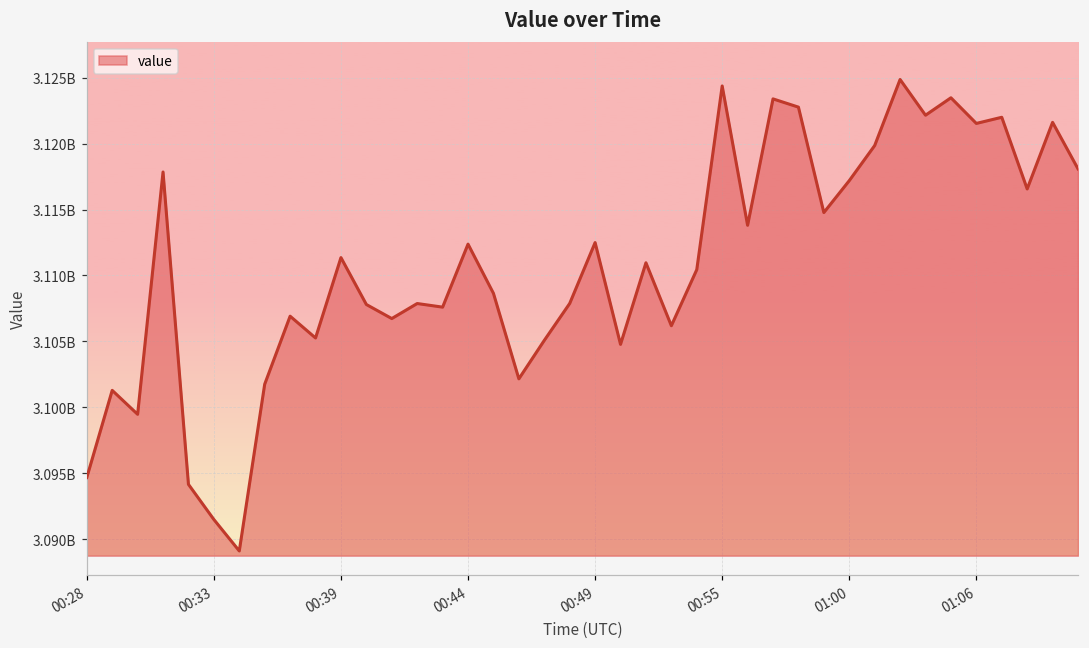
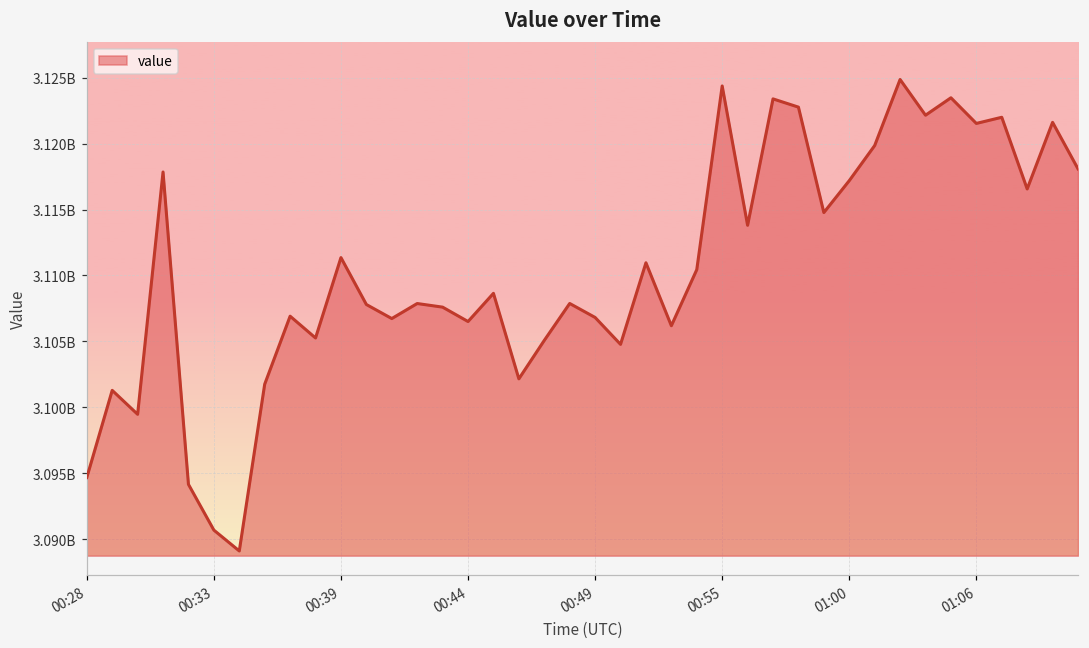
00:33: 3091500000 -> 3090700000
00:44: 3112400000 -> 3106500000
00:49: 3112500000 -> 3106800000
